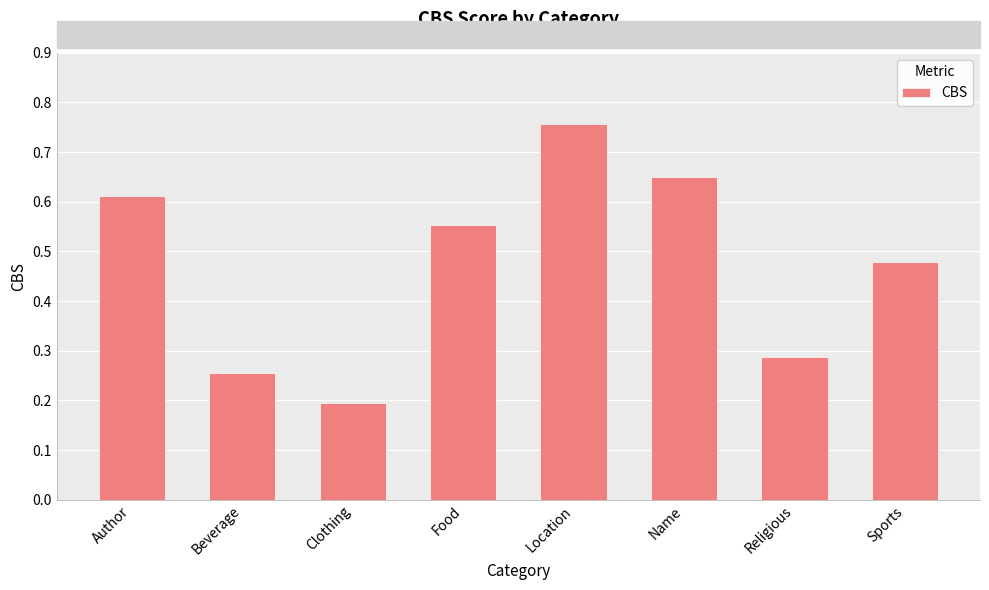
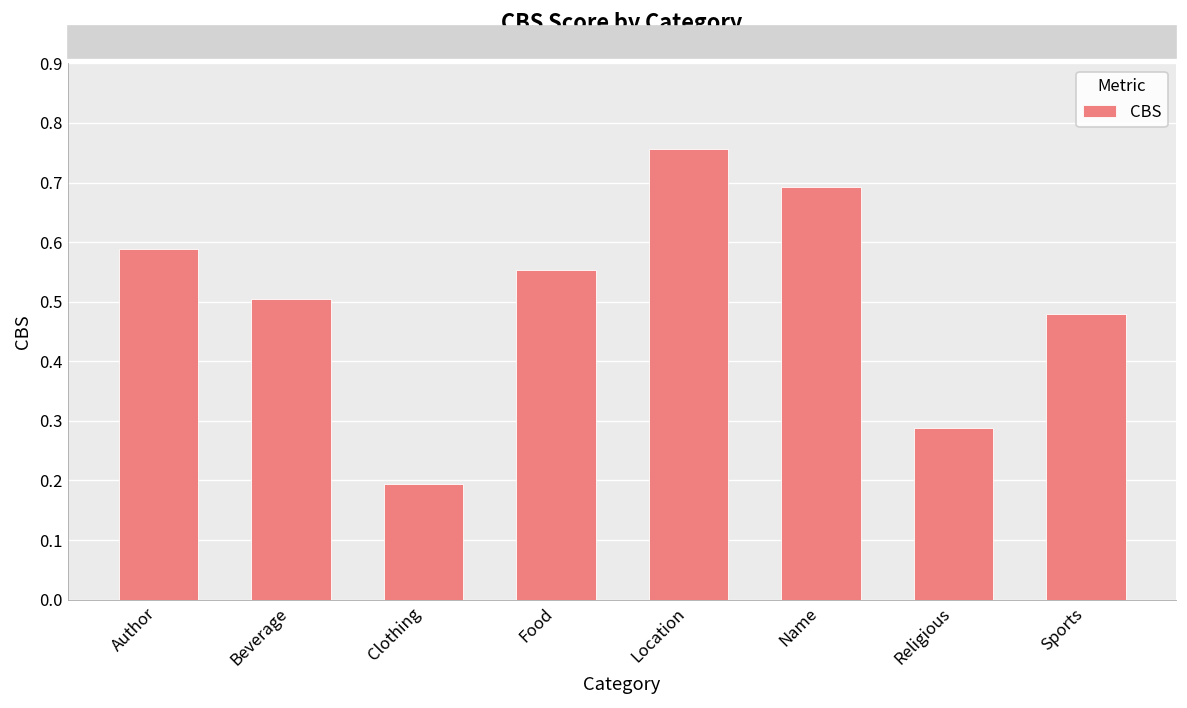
Author: 0.61 -> 0.59
Beverage: 0.25 -> 0.50
Name: 0.65 -> 0.69
